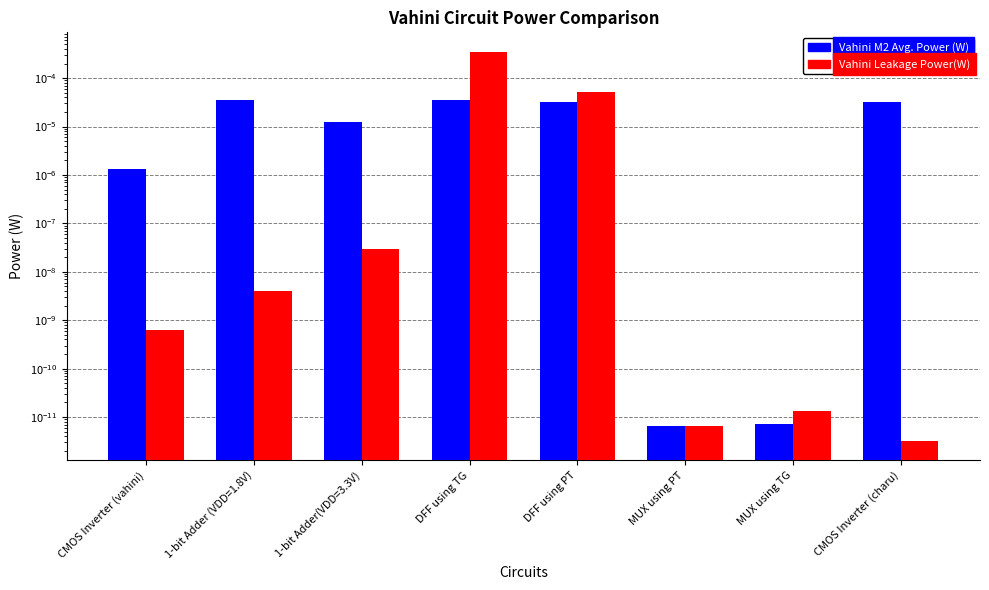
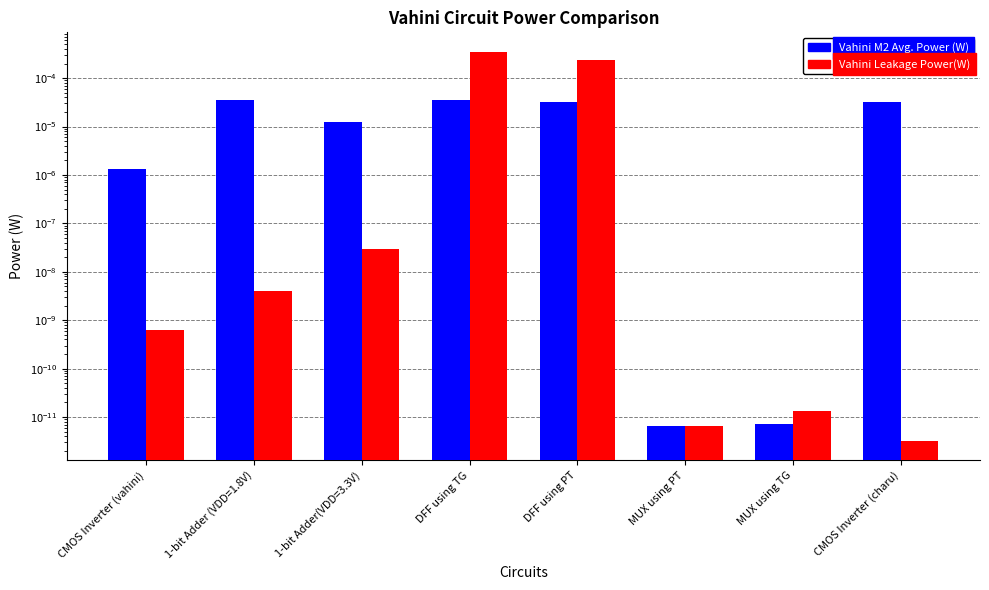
Vahini Leakage Power(W), DFF using PT: 0.00005 -> 0.0002
